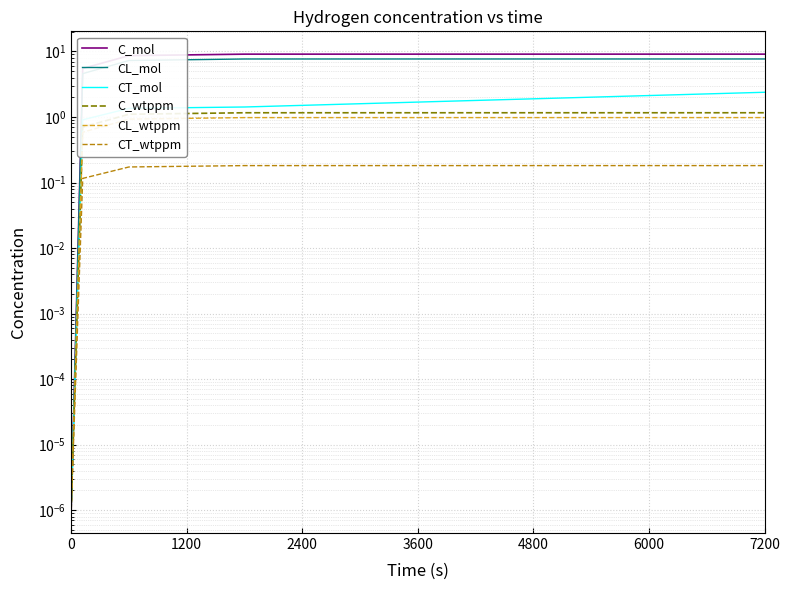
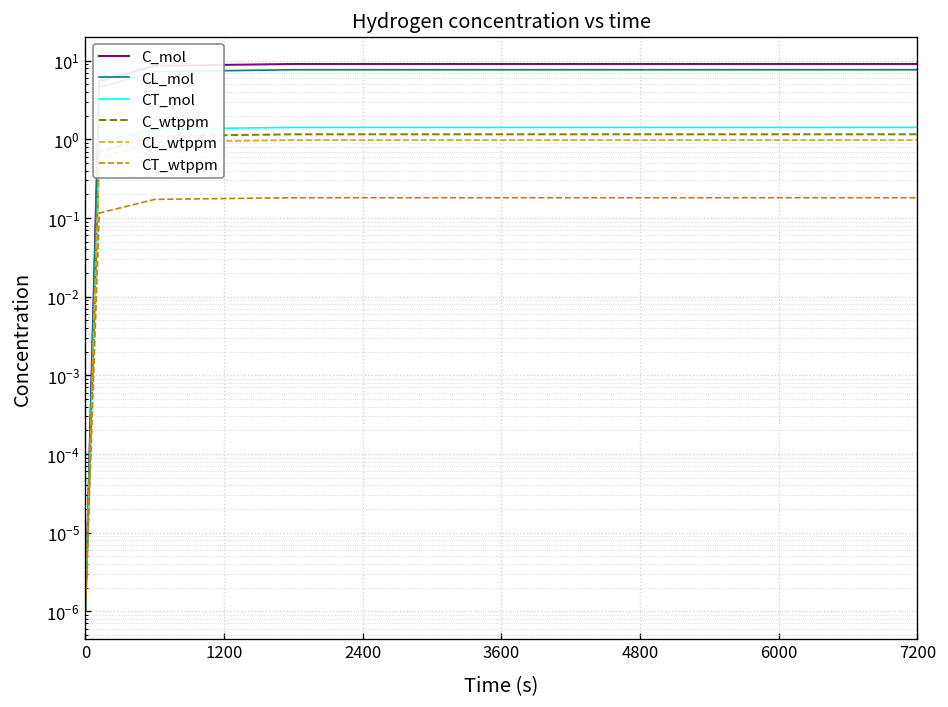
CT_mol, 7200: 2.4 -> 1.4
